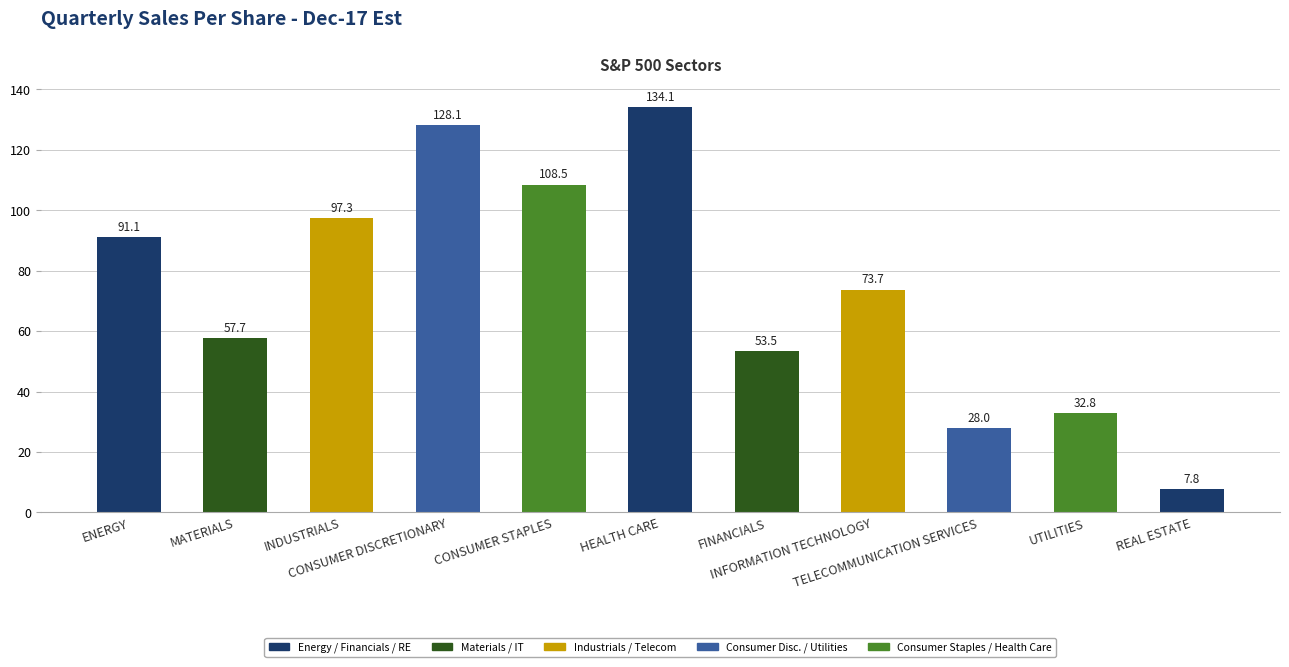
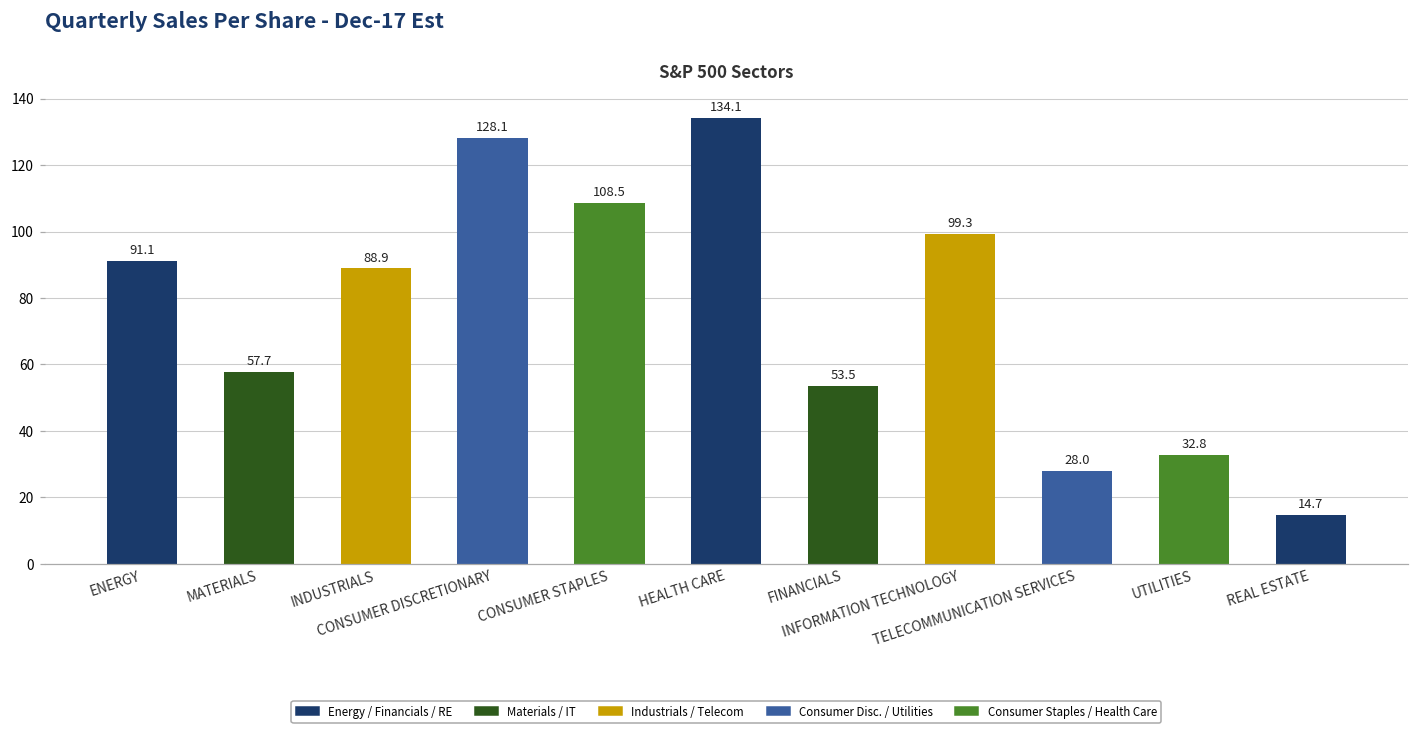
INDUSTRIALS: 97.3 -> 88.9
INFORMATION TECHNOLOGY: 73.7 -> 99.3
REAL ESTATE: 7.8 -> 14.7
